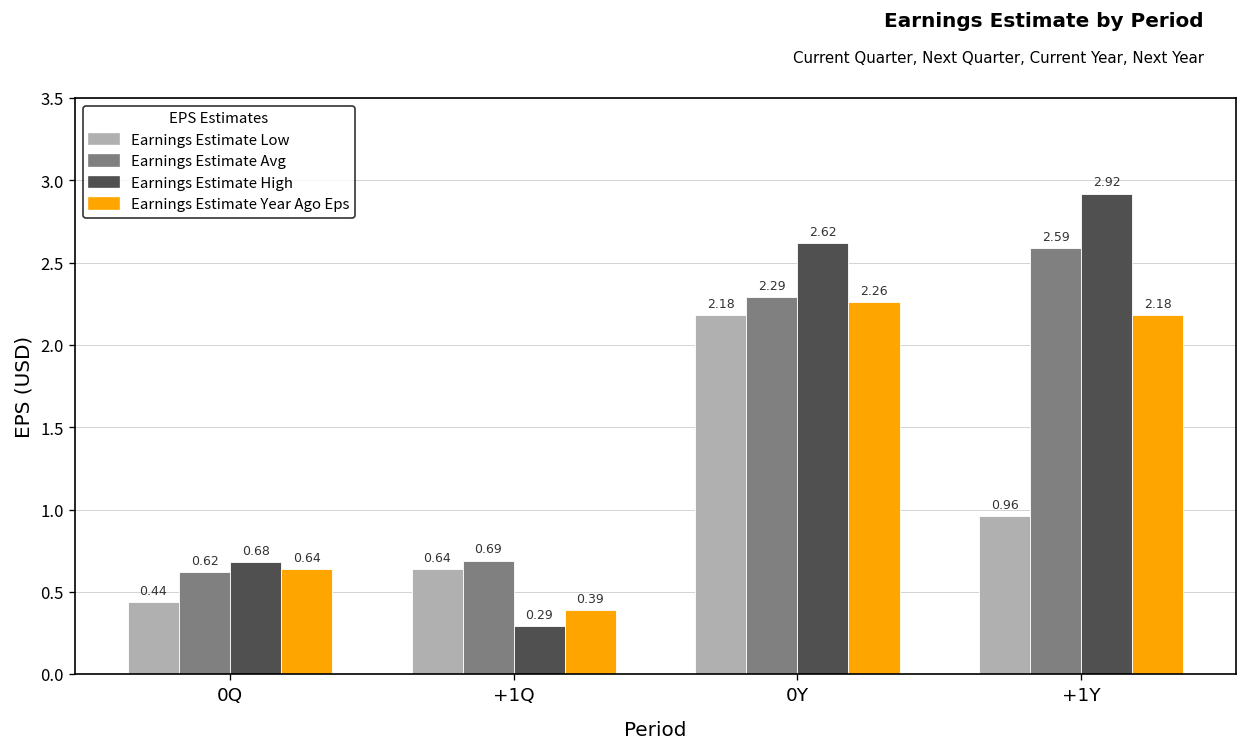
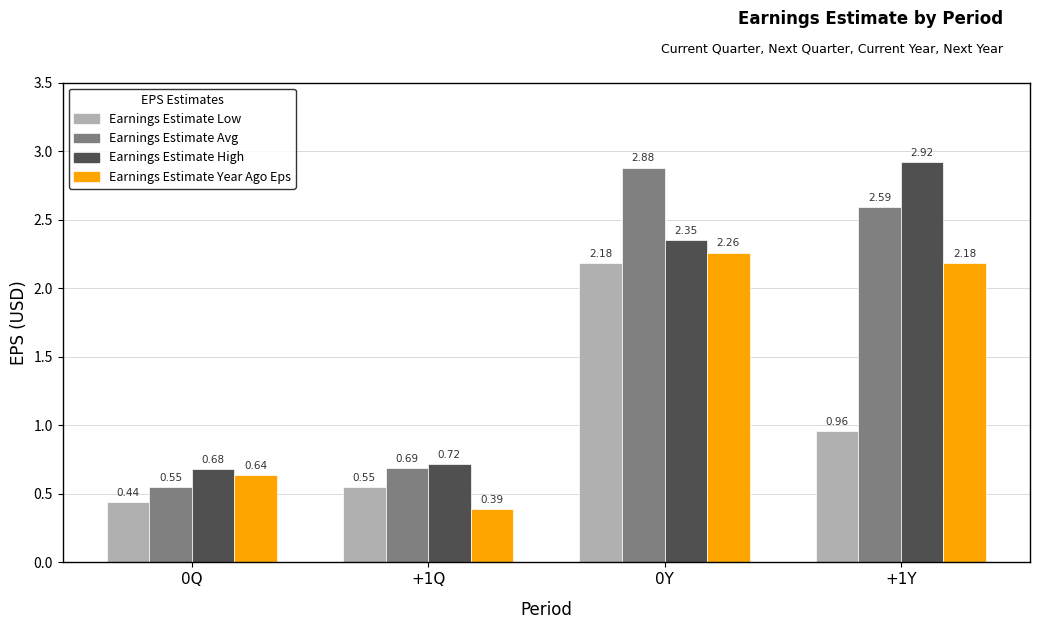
Earnings Estimate Avg, 0Q: 0.62 -> 0.55
Earnings Estimate Low, +1Q: 0.64 -> 0.55
Earnings Estimate High, +1Q: 0.29 -> 0.72
Earnings Estimate Avg, 0Y: 2.29 -> 2.88
Earnings Estimate High, 0Y: 2.62 -> 2.35
